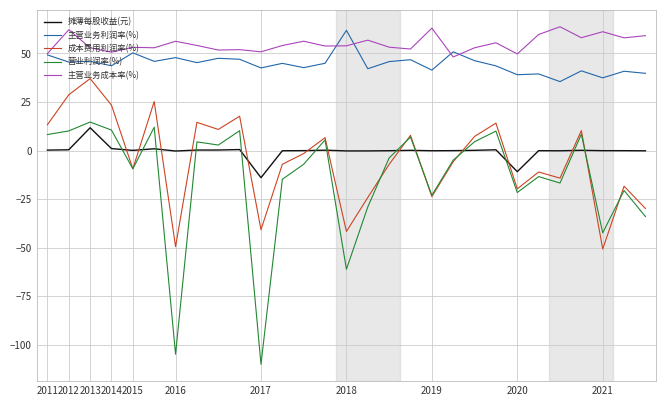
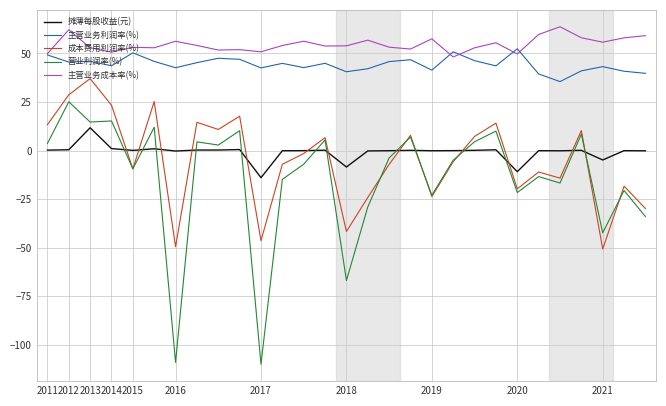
营业利润率(%), 2011: 8 -> 4
营业利润率(%), 2012: 10 -> 25
营业利润率(%), 2014: 11 -> 15
主营业务利润率(%), 2016: 48 -> 43
营业利润率(%), 2016: -105 -> -109
成本费用利润率(%), 2017: -41 -> -46
摊薄每股收益(元), 2018: 0 -> -8
主营业务利润率(%), 2018: 62 -> 41
营业利润率(%), 2018: -61 -> -67
主营业务成本率(%), 2019: 63 -> 58
主营业务利润率(%), 2020: 39 -> 52
摊薄每股收益(元), 2021: 0 -> -5
主营业务利润率(%), 2021: 37 -> 43
主营业务成本率(%), 2021: 61 -> 56
